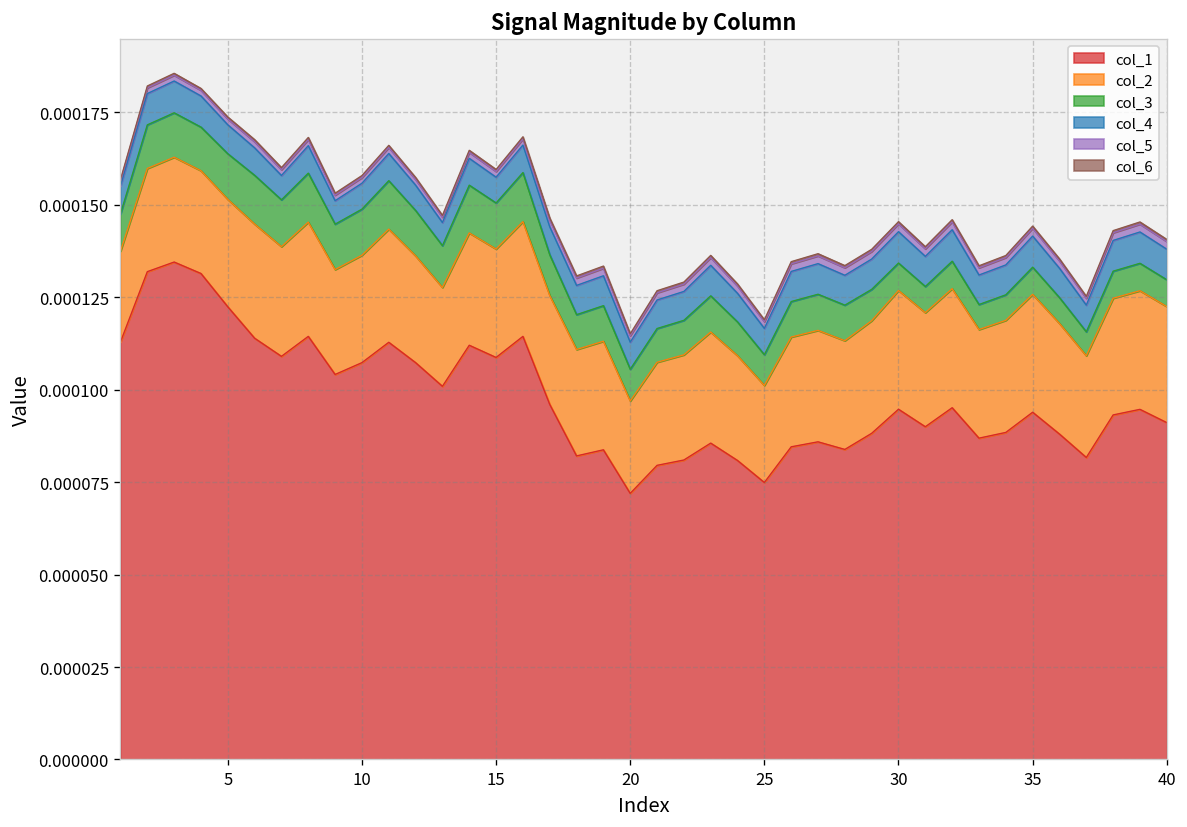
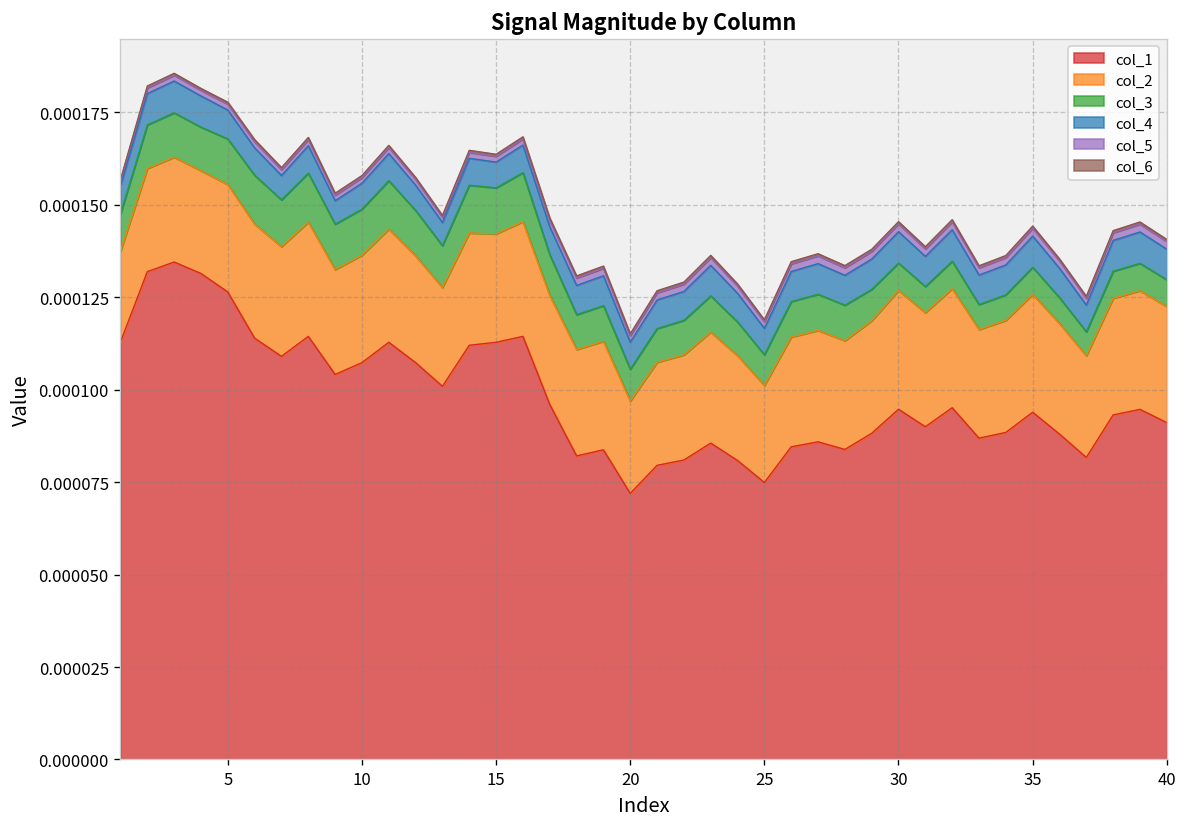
col_1, 5: 0.000122 -> 0.000126
col_1, 15: 0.000109 -> 0.000113
